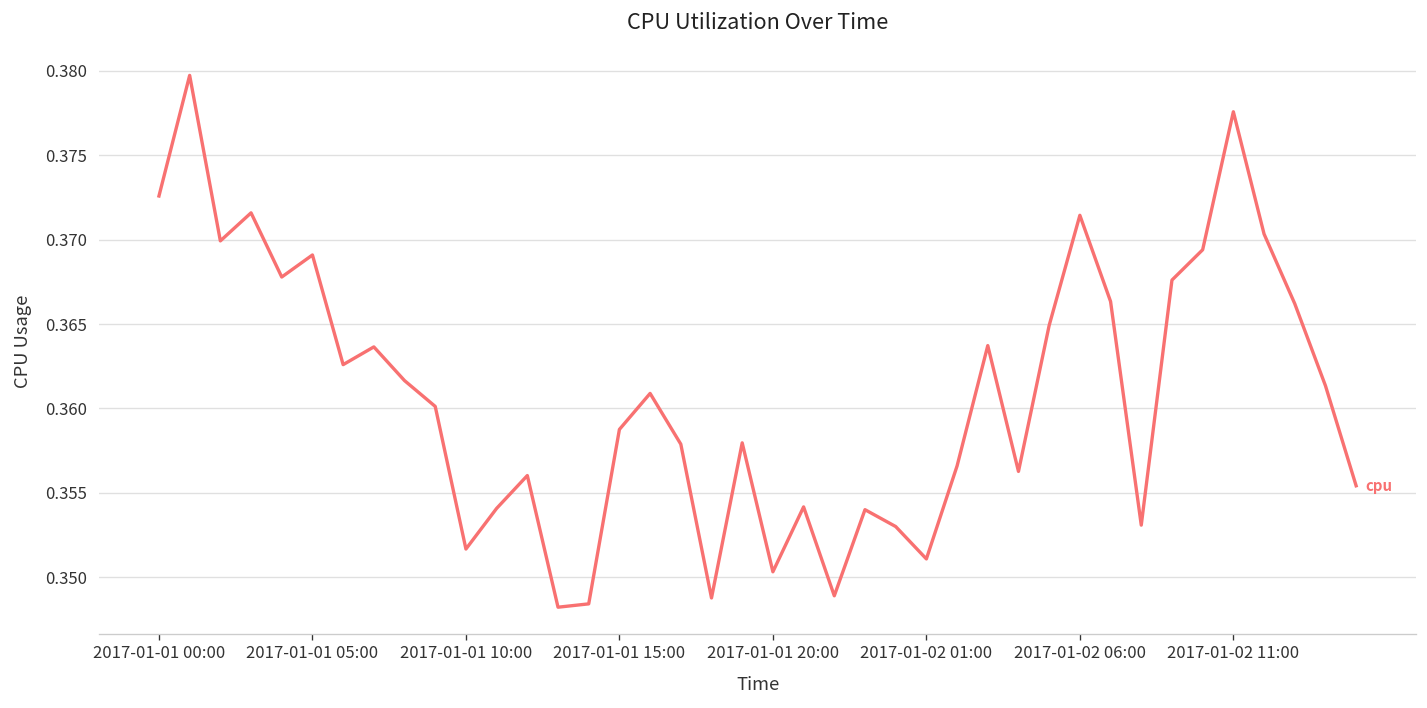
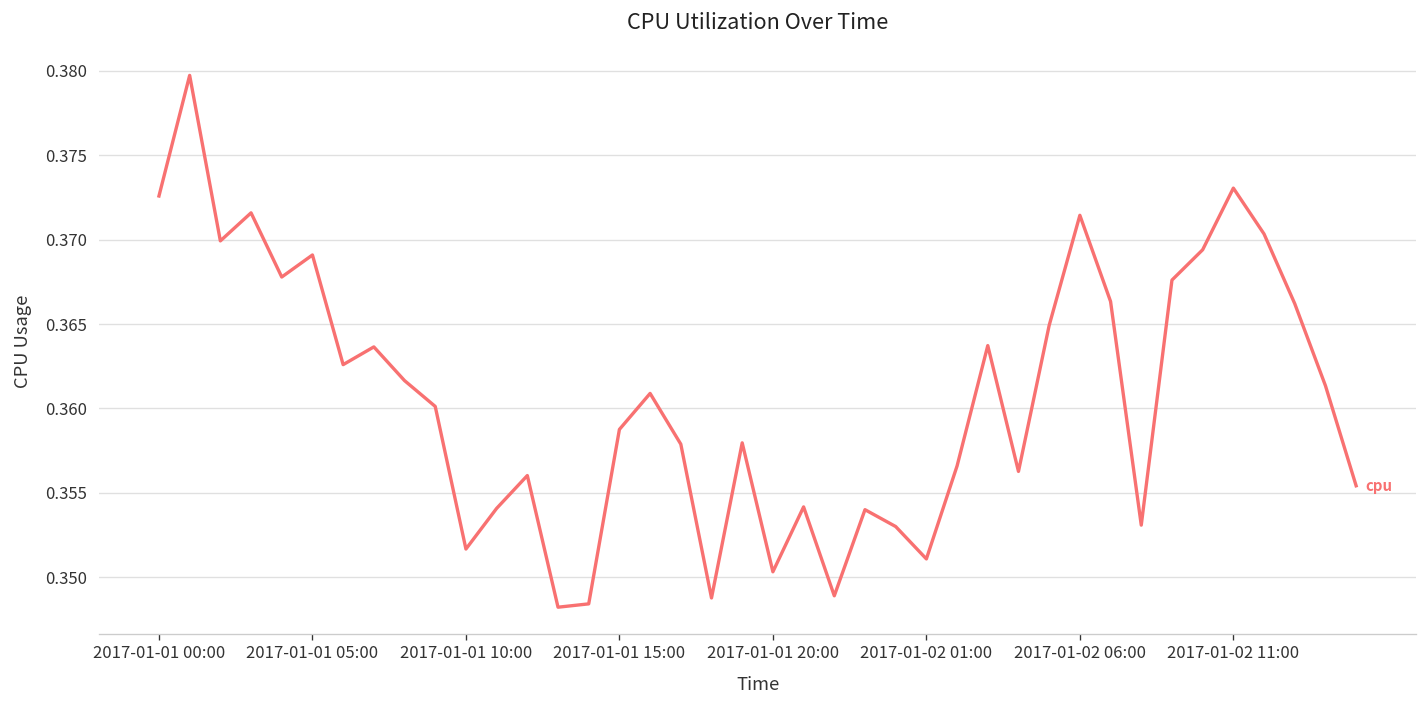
2017-01-02 11:00: 0.3776 -> 0.3731
